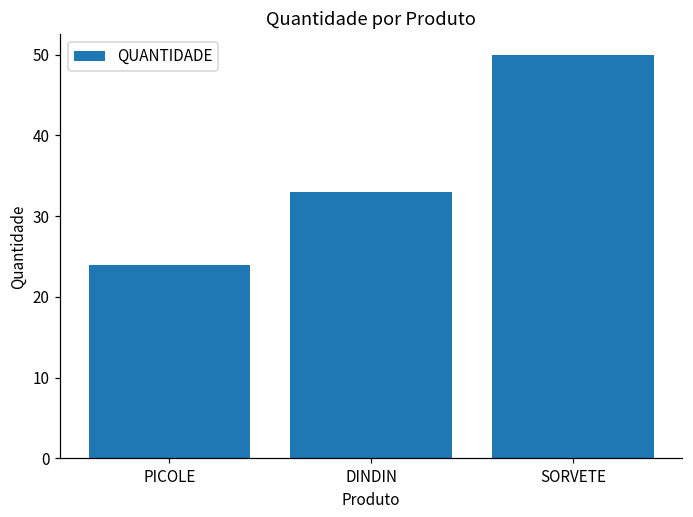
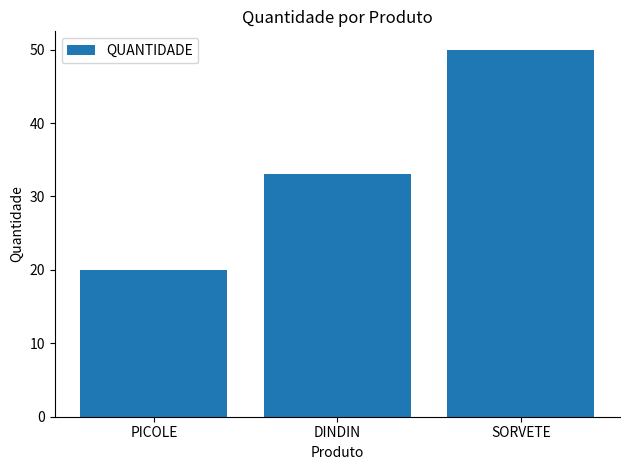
PICOLE: 24 -> 20
